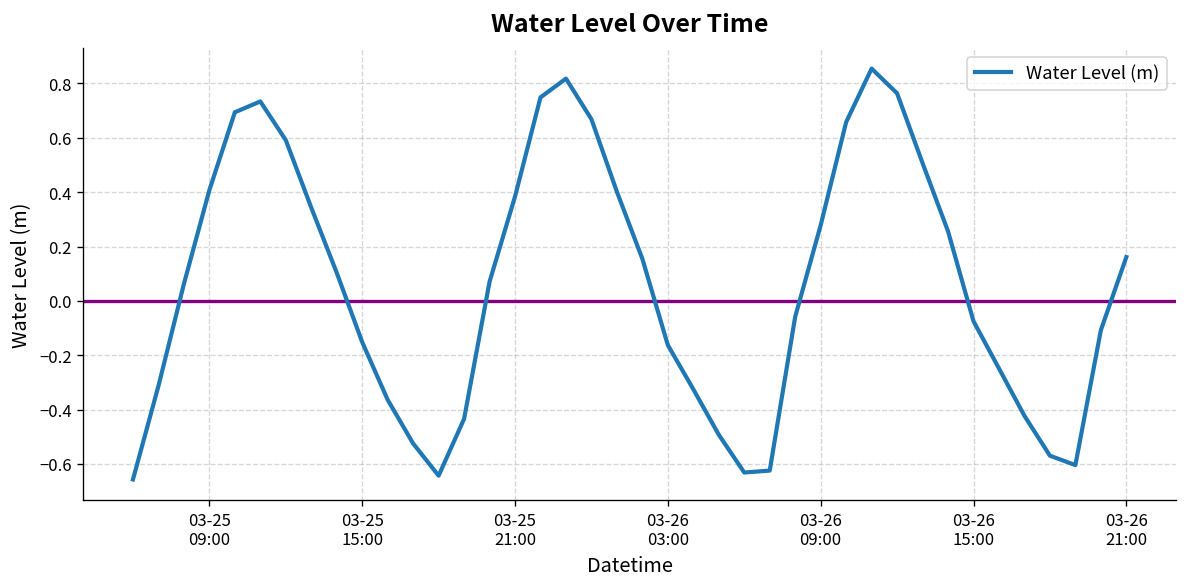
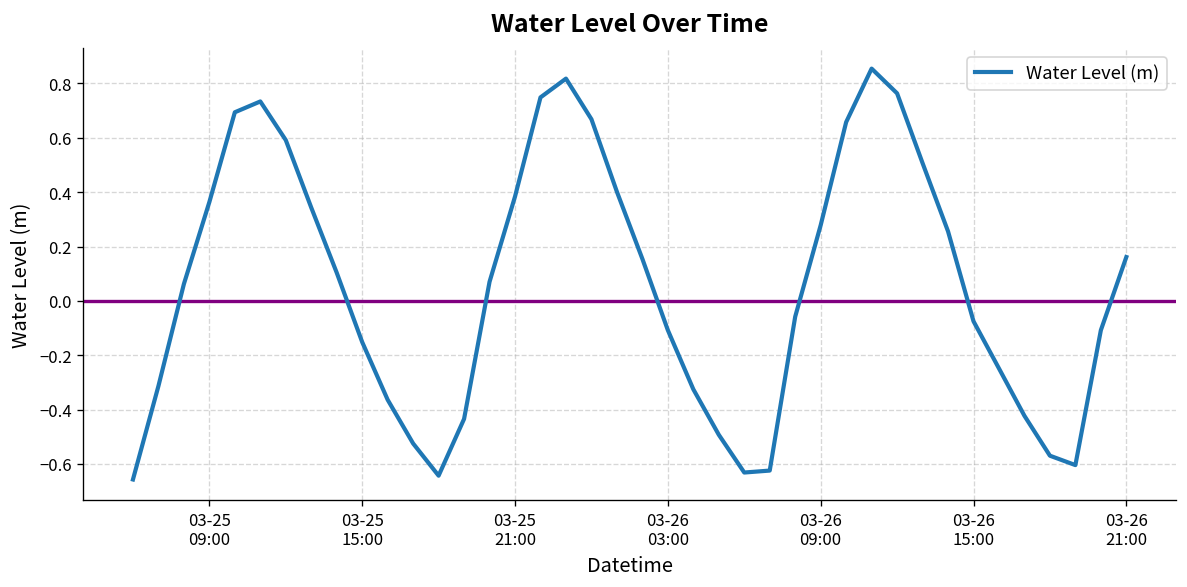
03-25 09:00: 0.41 -> 0.36
03-26 03:00: -0.16 -> -0.11
